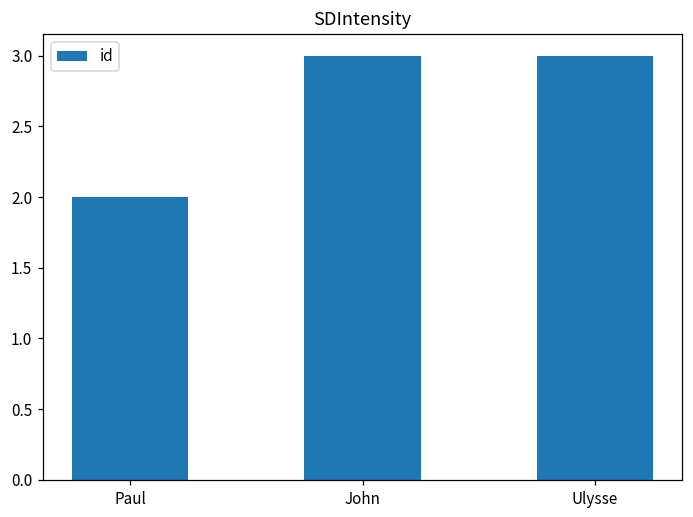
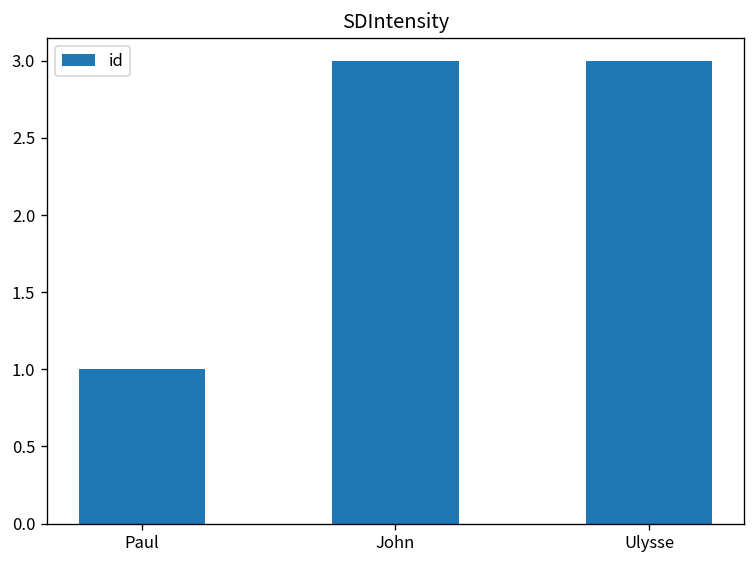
Paul: 2 -> 1
